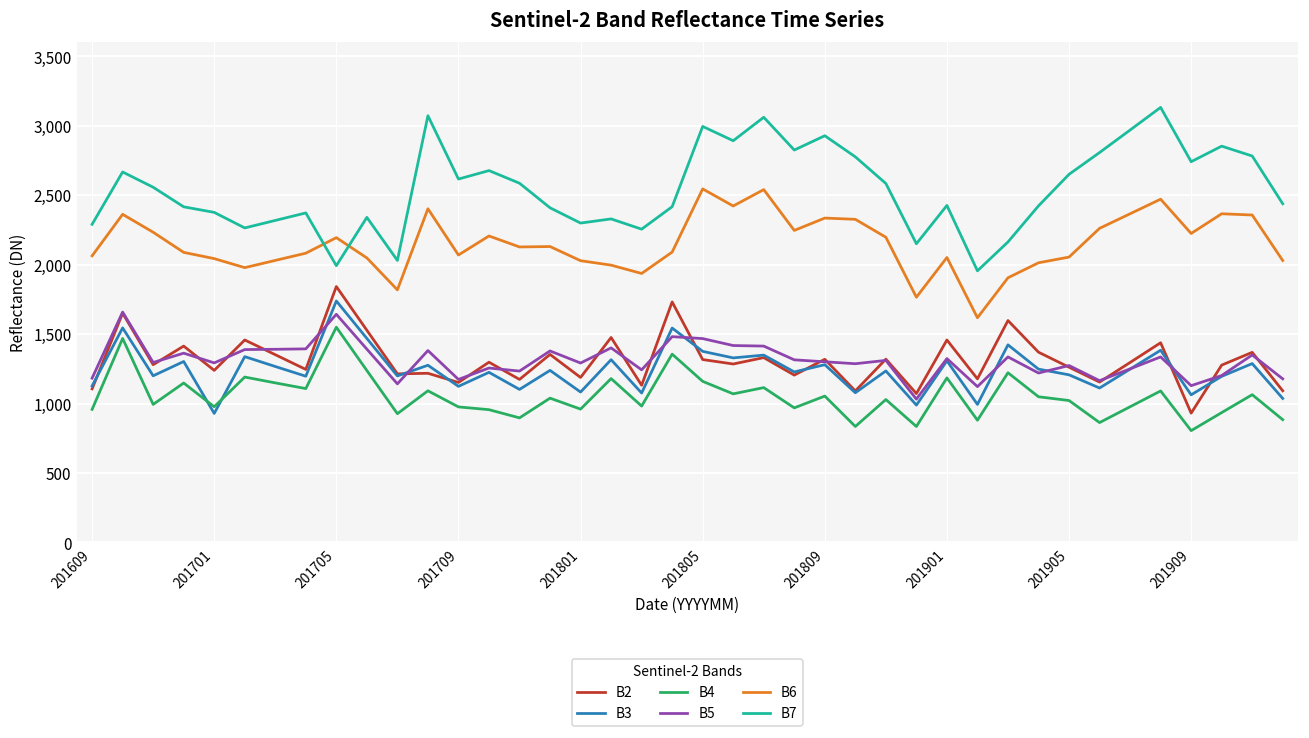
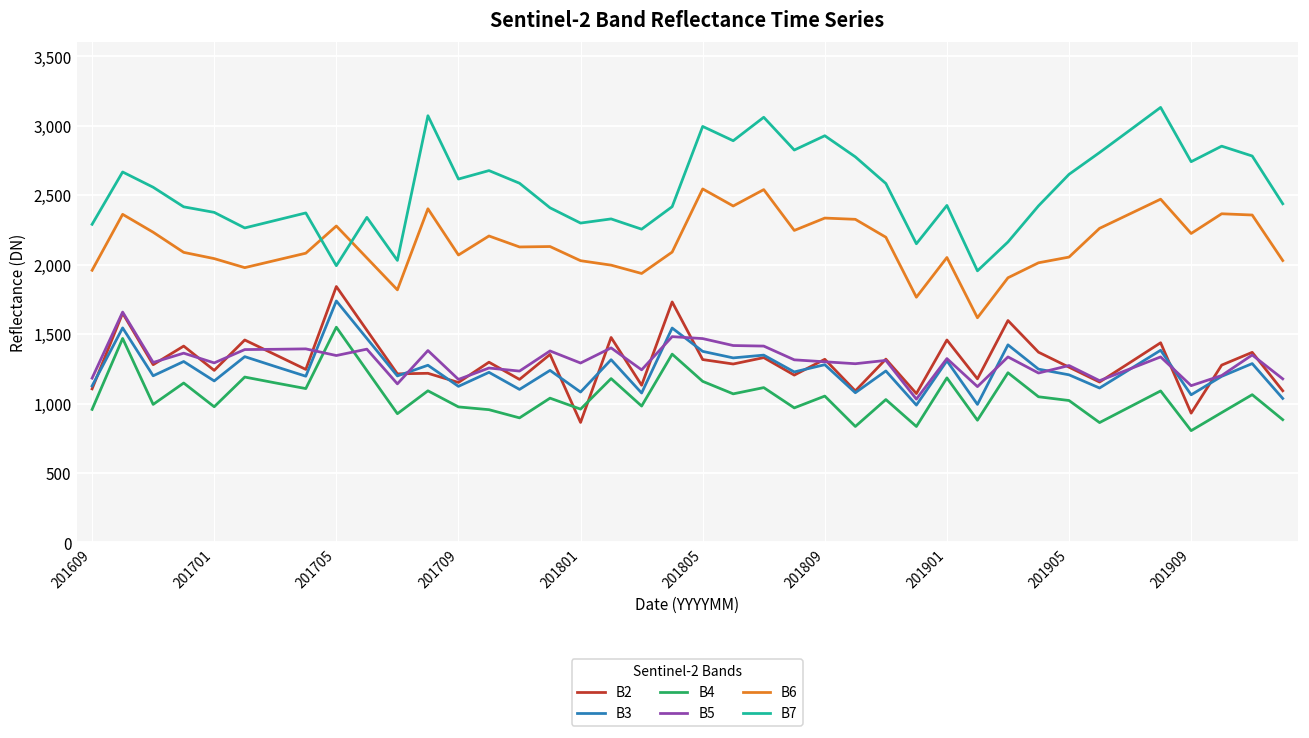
B6, 201609: 2,060 -> 1,960
B3, 201701: 930 -> 1,160
B5, 201705: 1,640 -> 1,350
B6, 201705: 2,200 -> 2,280
B2, 201801: 1,190 -> 860
